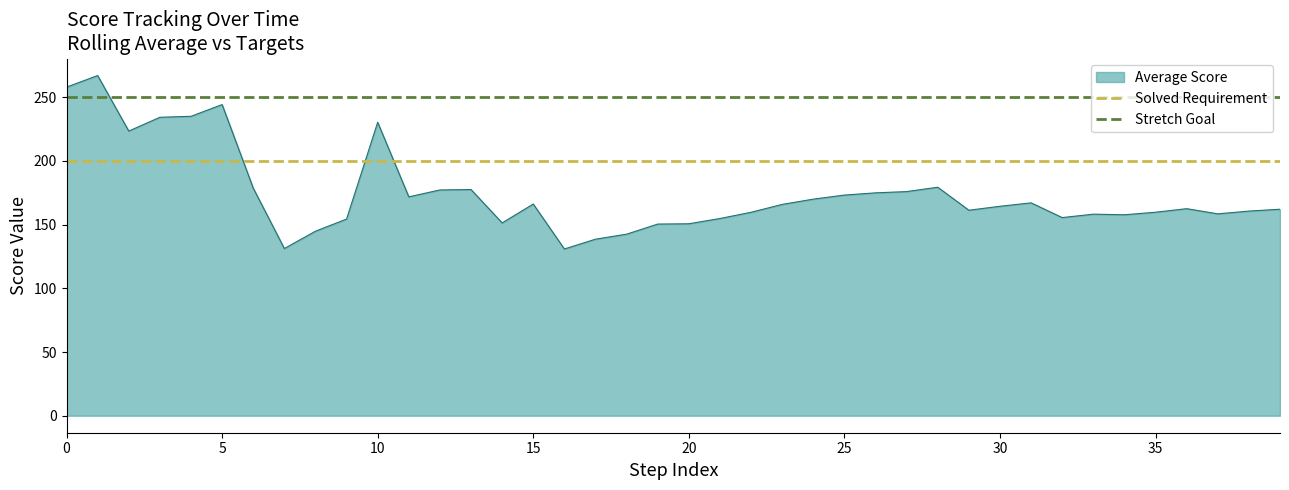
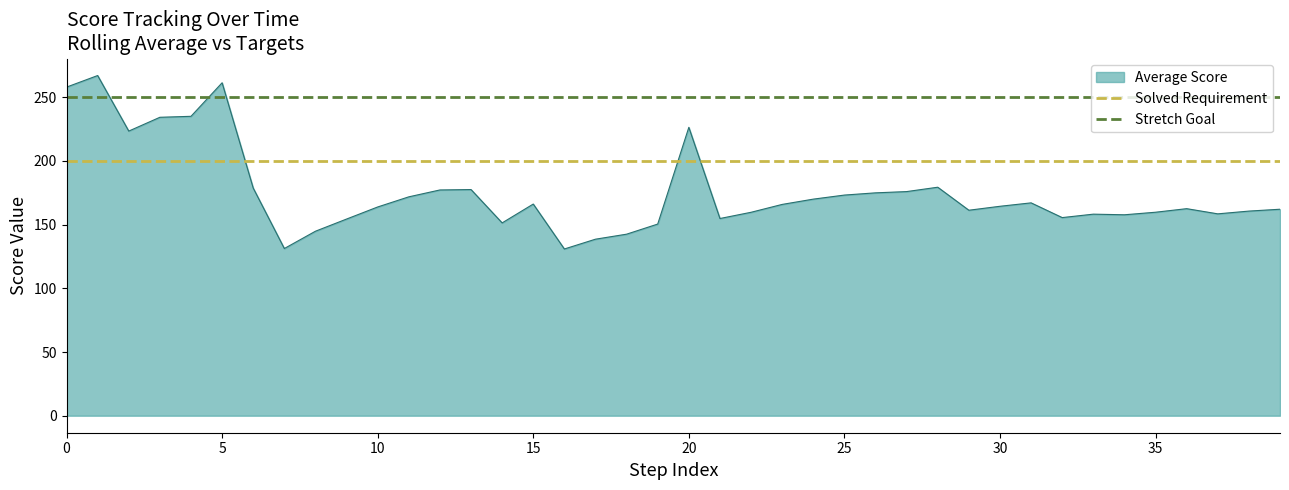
Average Score, 5: 244 -> 261
Average Score, 10: 230 -> 164
Average Score, 20: 151 -> 226
